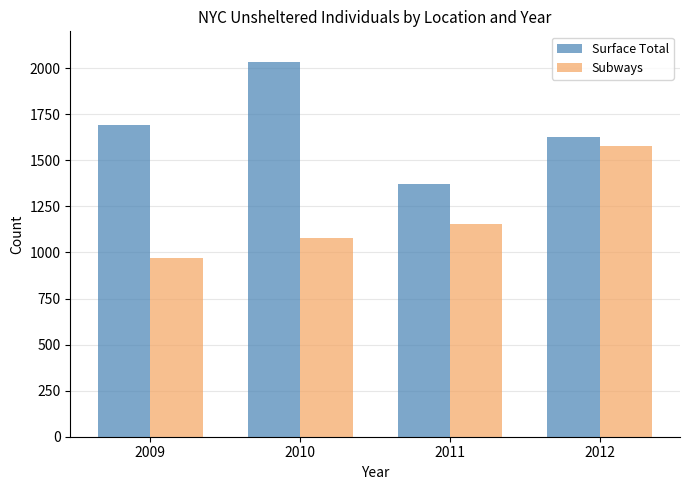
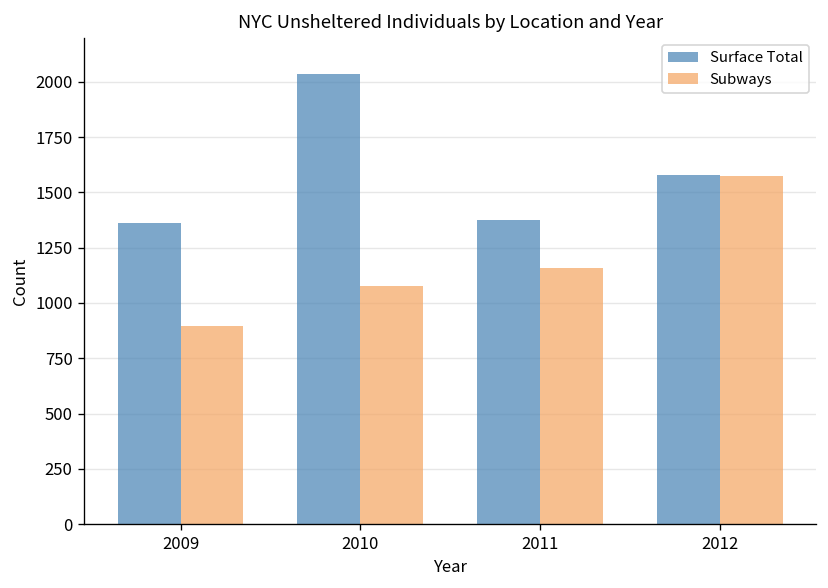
Surface Total, 2009: 1690 -> 1360
Subways, 2009: 970 -> 900
Surface Total, 2012: 1630 -> 1580
